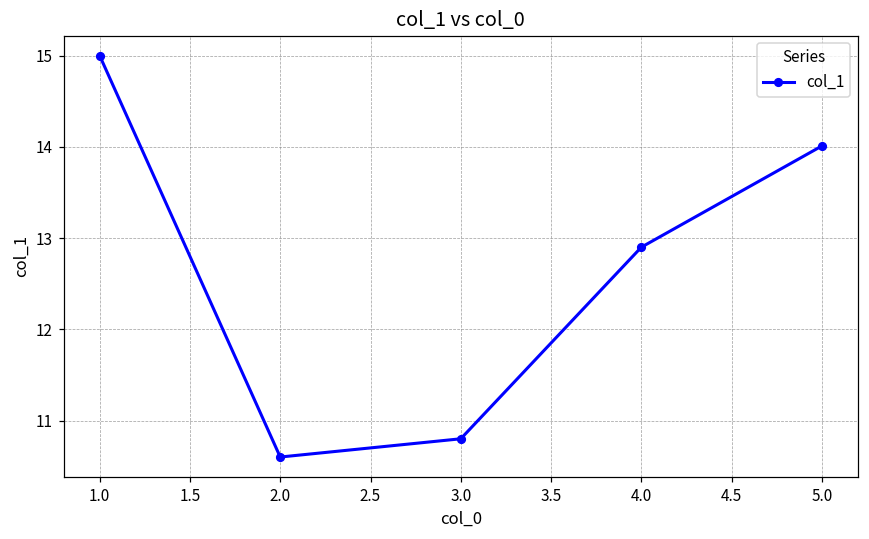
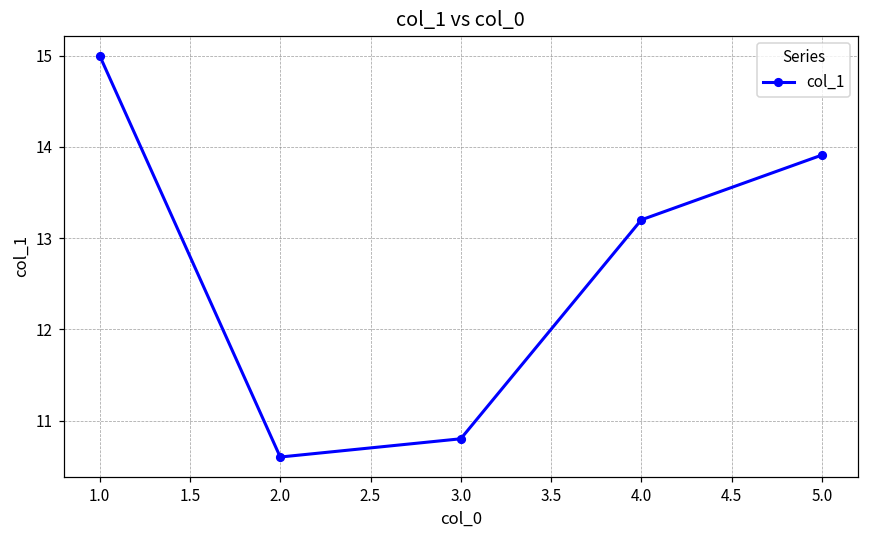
4.0: 12.9 -> 13.2
5.0: 14.0 -> 13.9
